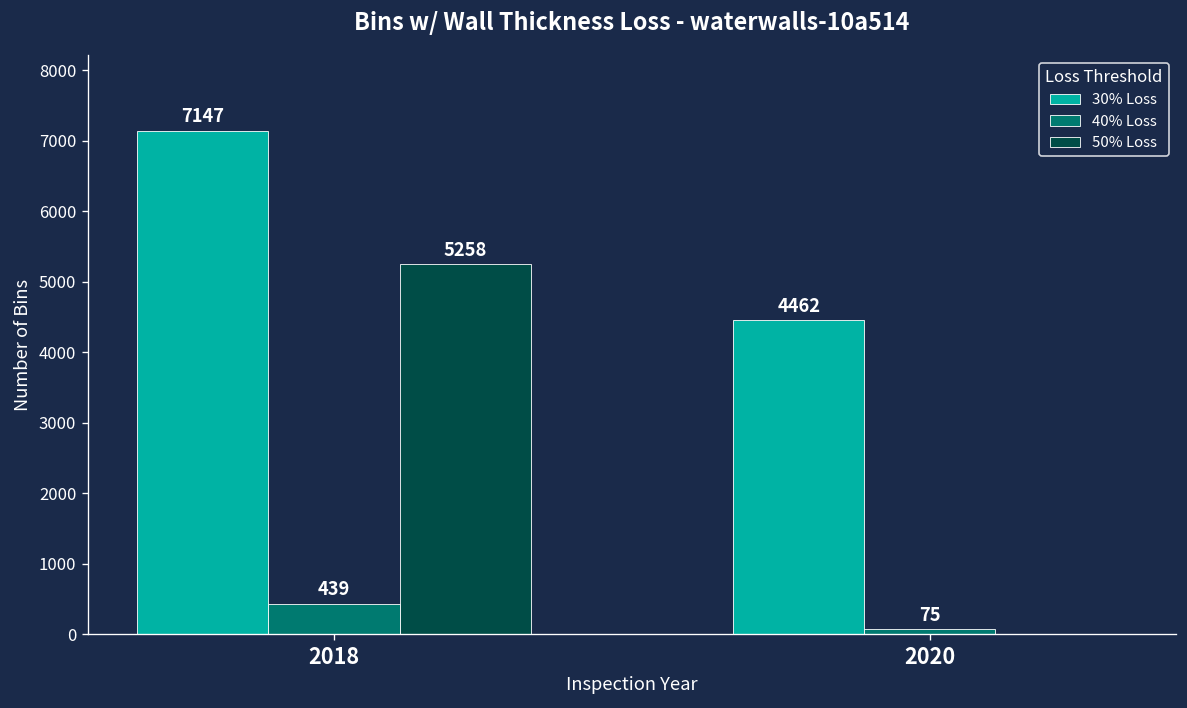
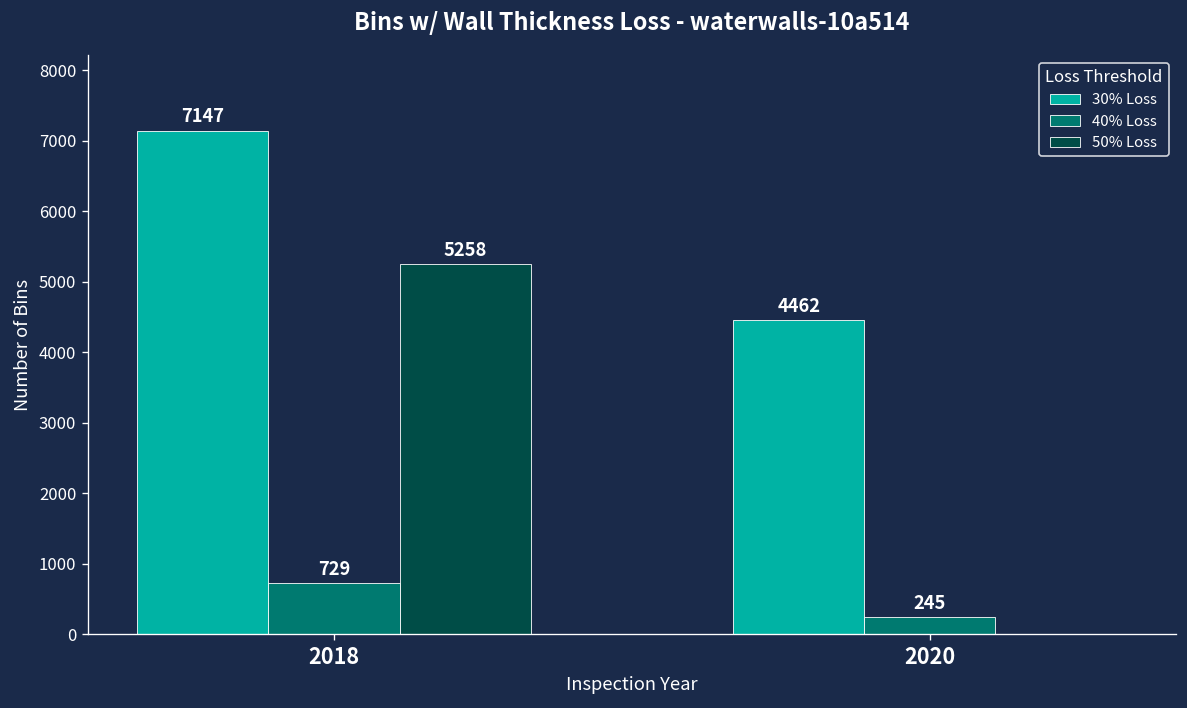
40% Loss, 2018: 439 -> 729
40% Loss, 2020: 75 -> 245
